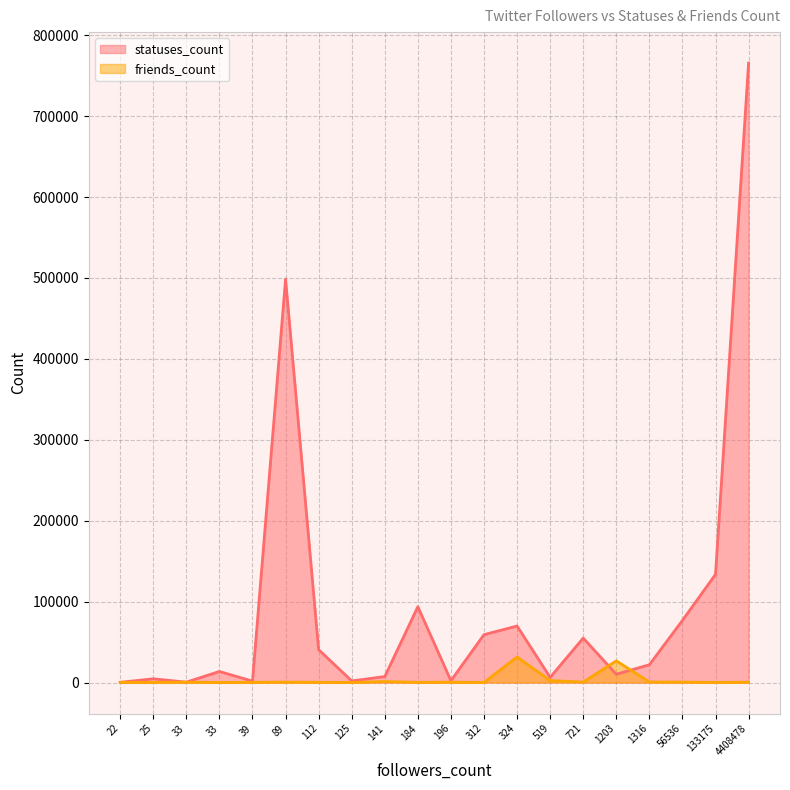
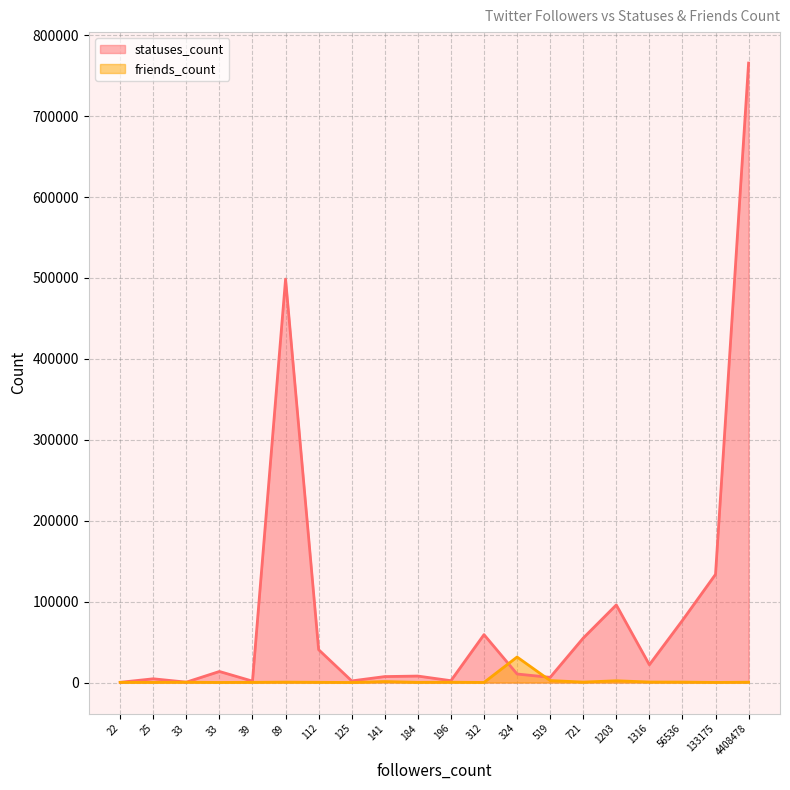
statuses_count, 184: 90000 -> 10000
statuses_count, 324: 70000 -> 10000
statuses_count, 1203: 10000 -> 100000
friends_count, 1203: 30000 -> 0
